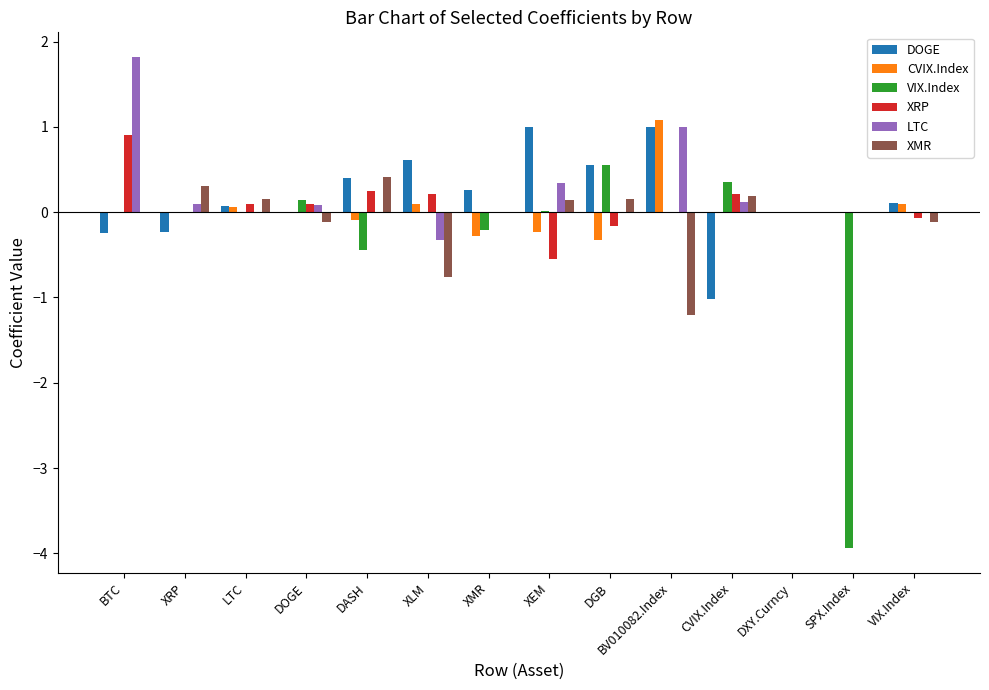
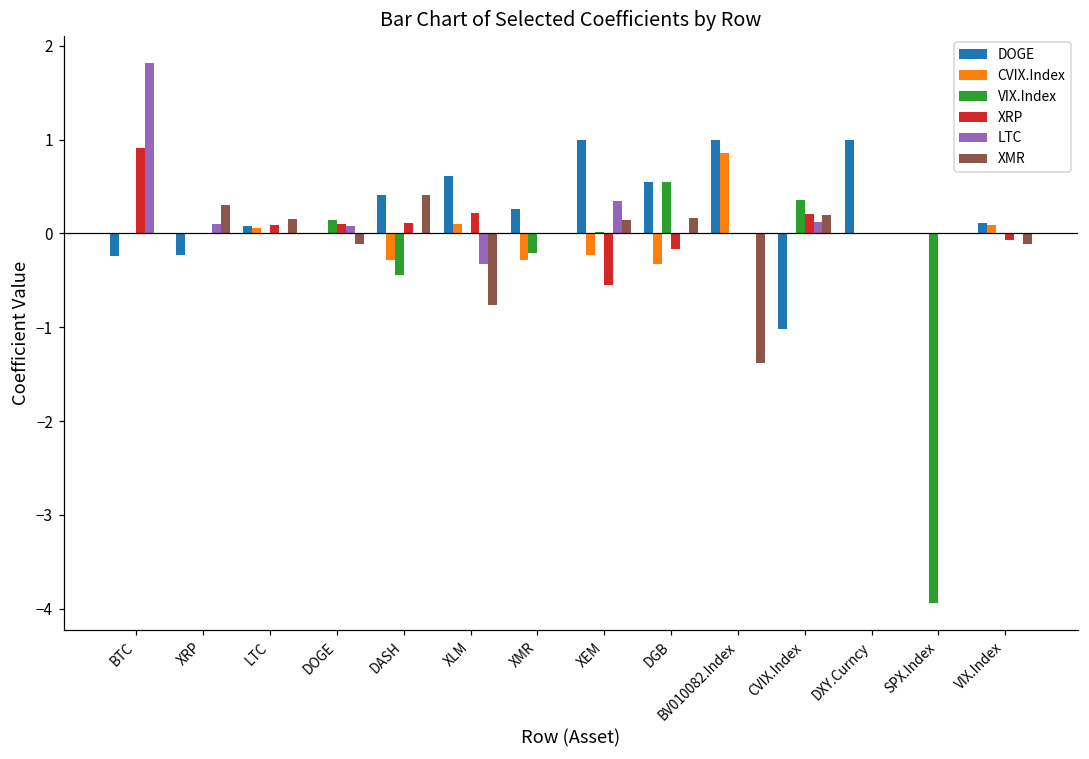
CVIX.Index, DASH: -0.1 -> -0.3
XRP, DASH: 0.3 -> 0.1
CVIX.Index, BV010082.Index: 1.1 -> 0.9
LTC, BV010082.Index: 1 -> 0
XMR, BV010082.Index: -1.2 -> -1.4
DOGE, DXY.Curncy: 0 -> 1
